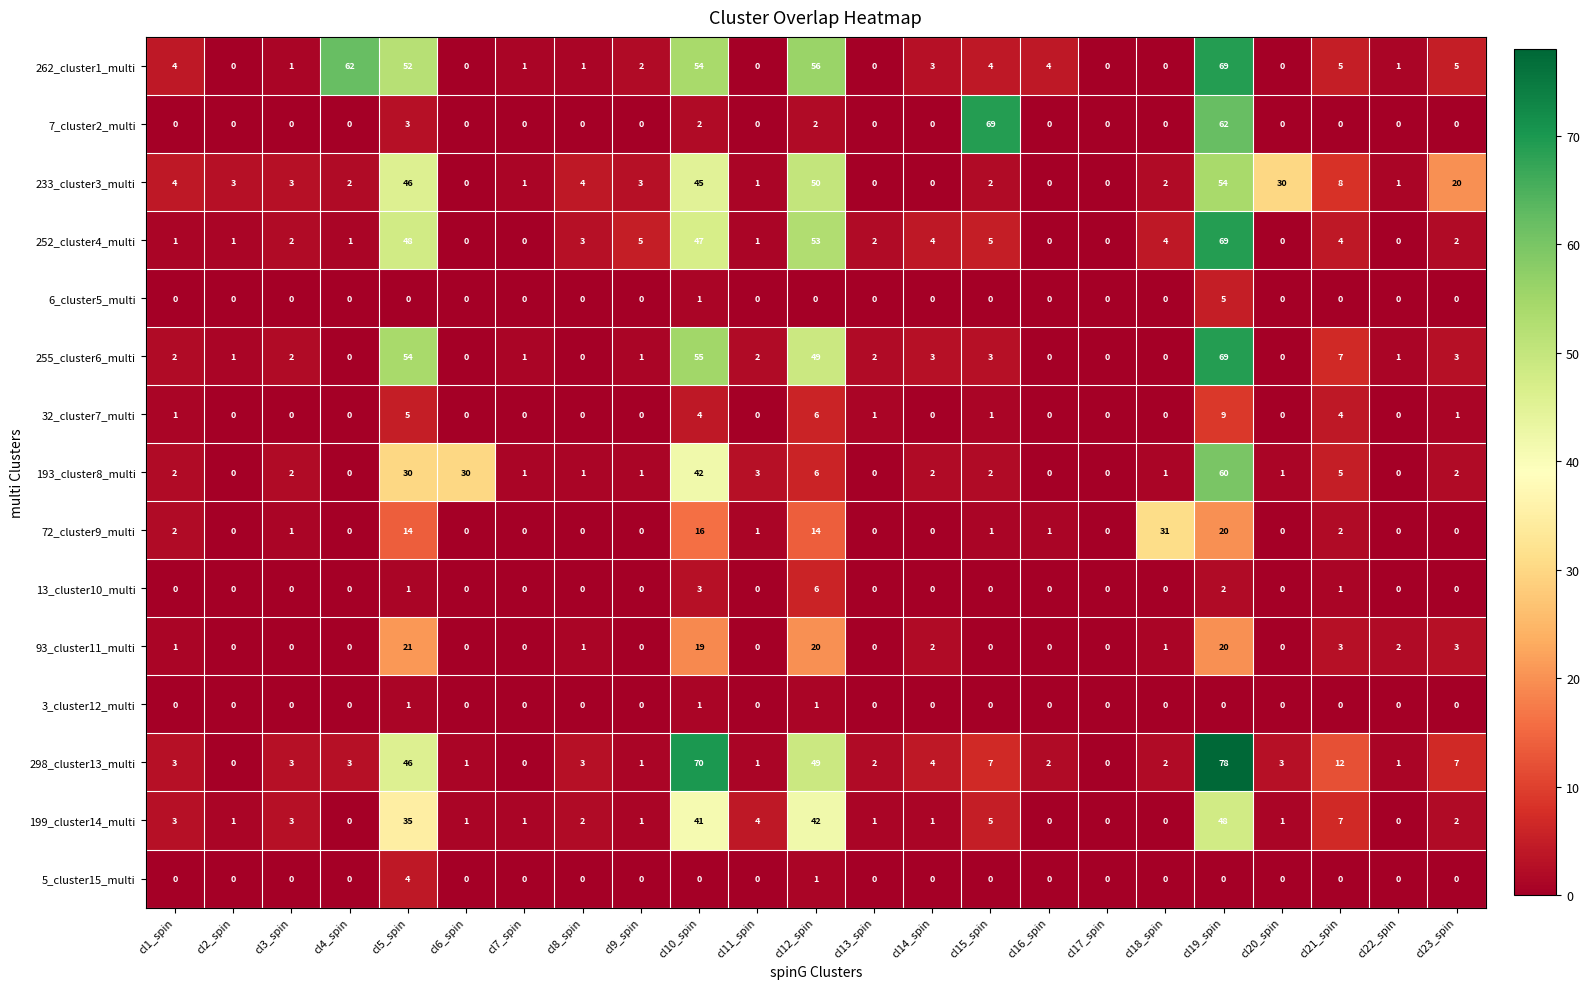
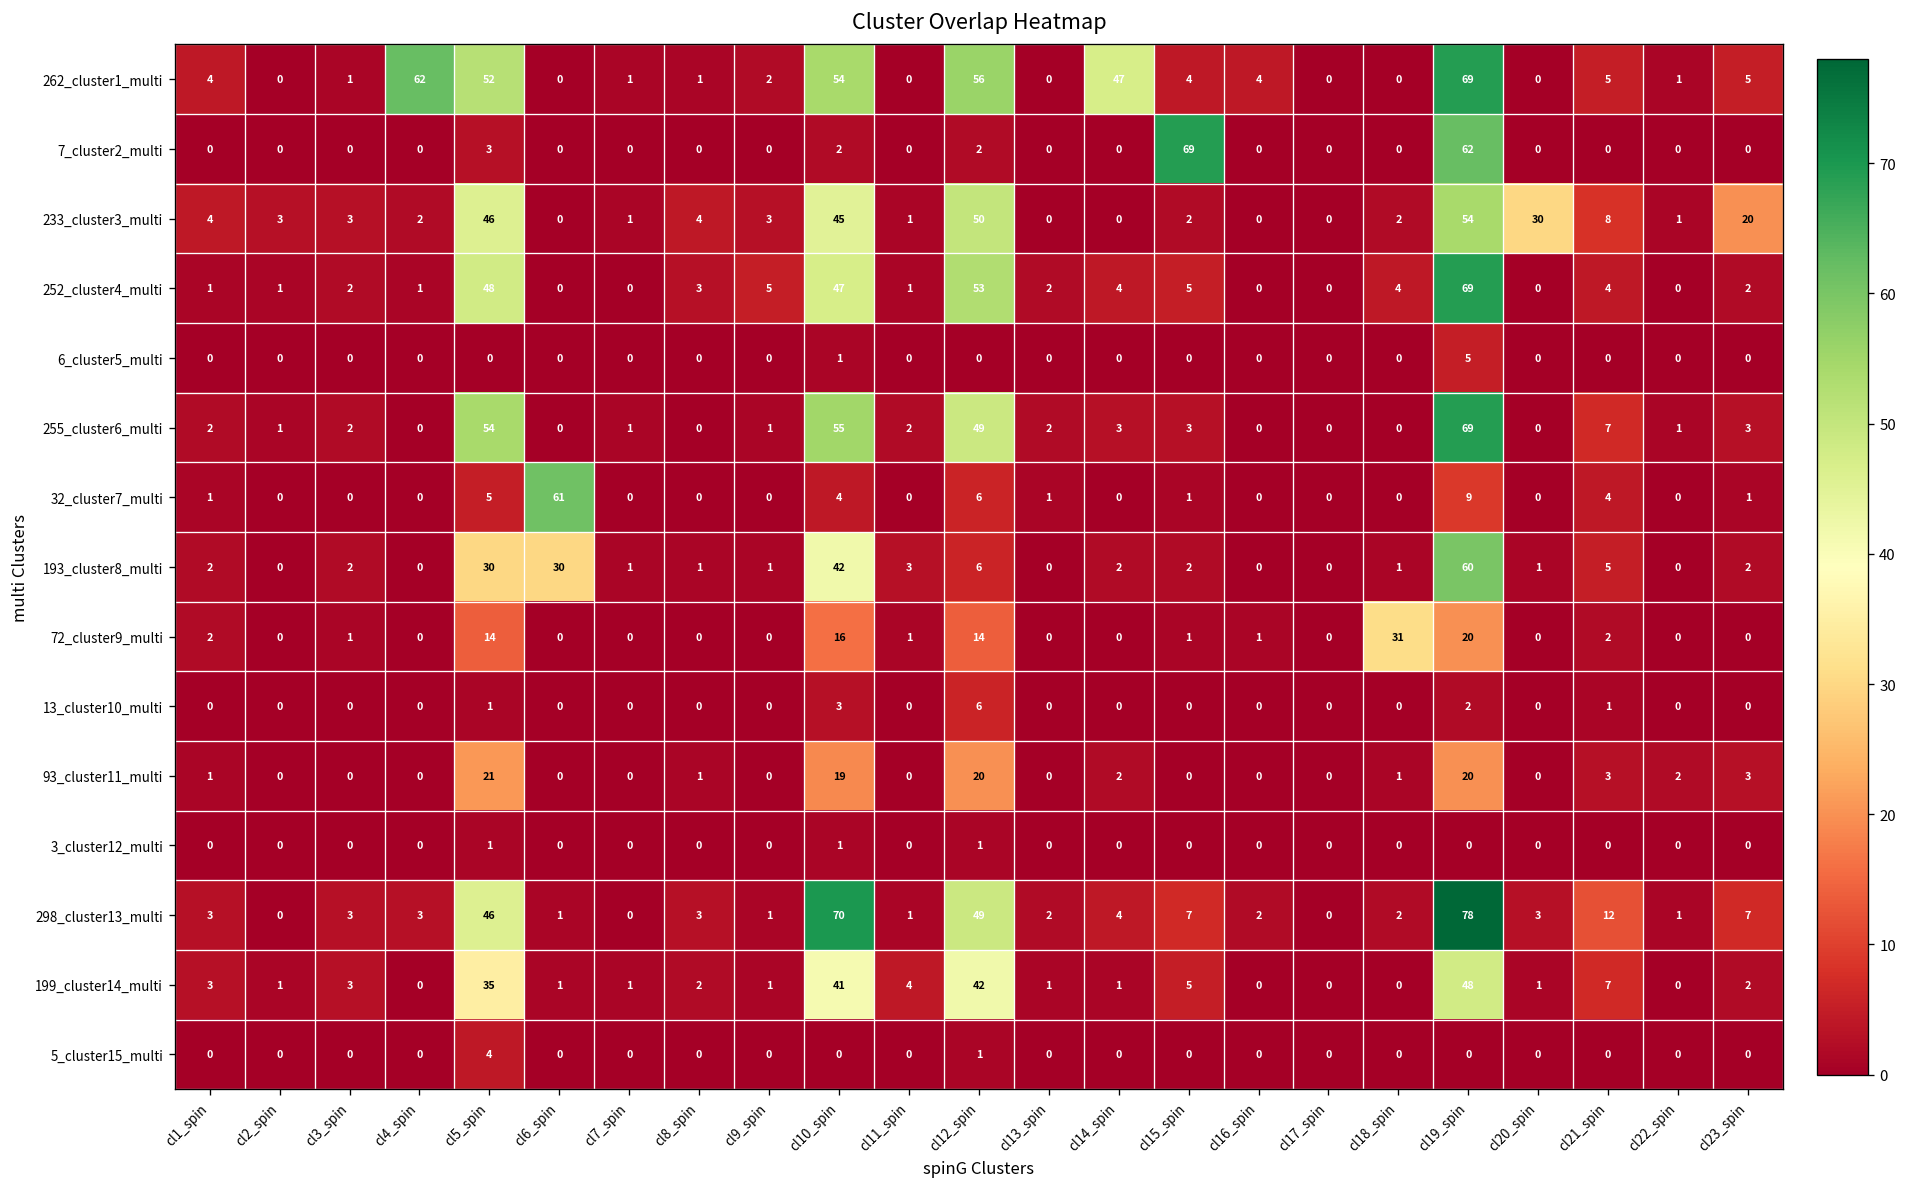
262_cluster1_multi, cl14_spin: 3 -> 47
32_cluster7_multi, cl6_spin: 0 -> 61
